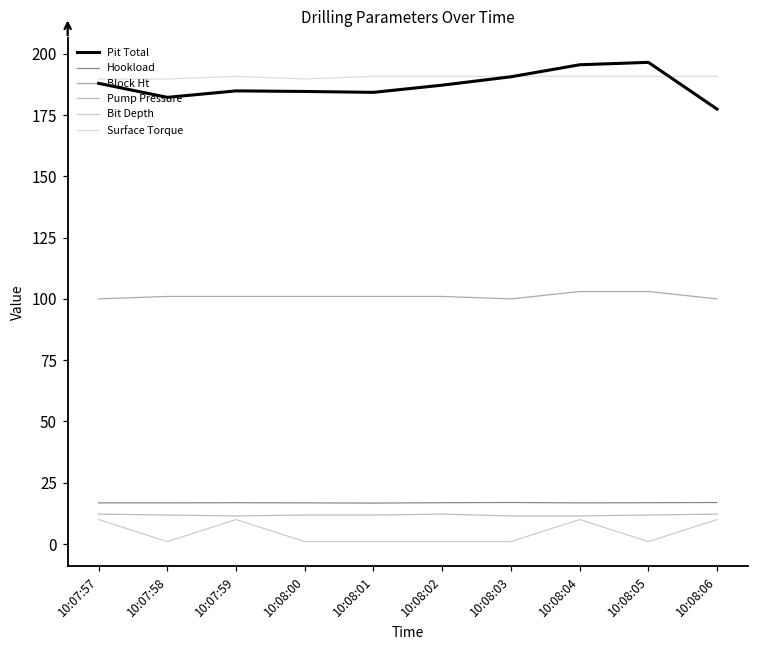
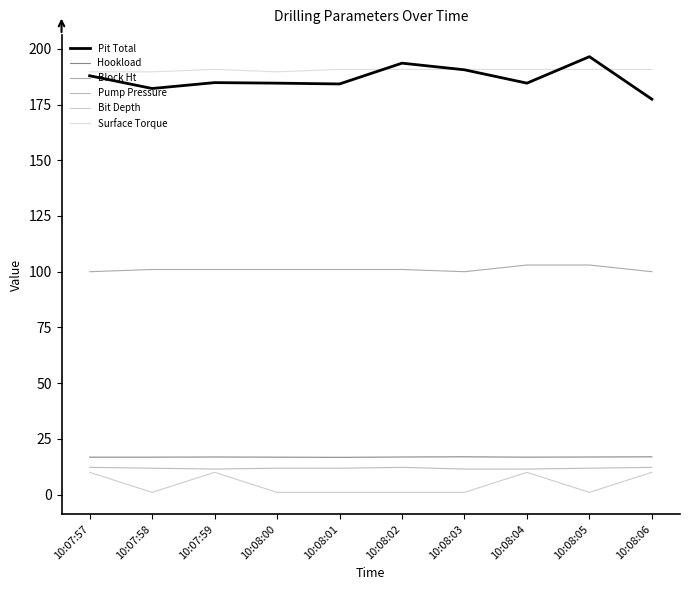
Pit Total, 10:08:02: 187 -> 194
Pit Total, 10:08:04: 195 -> 185
